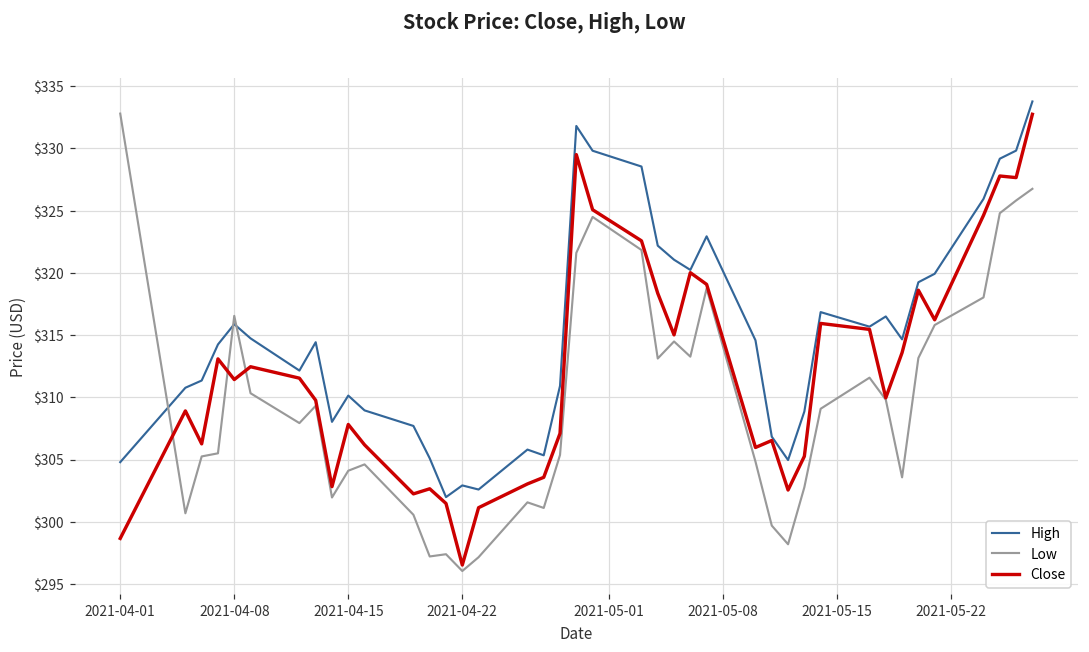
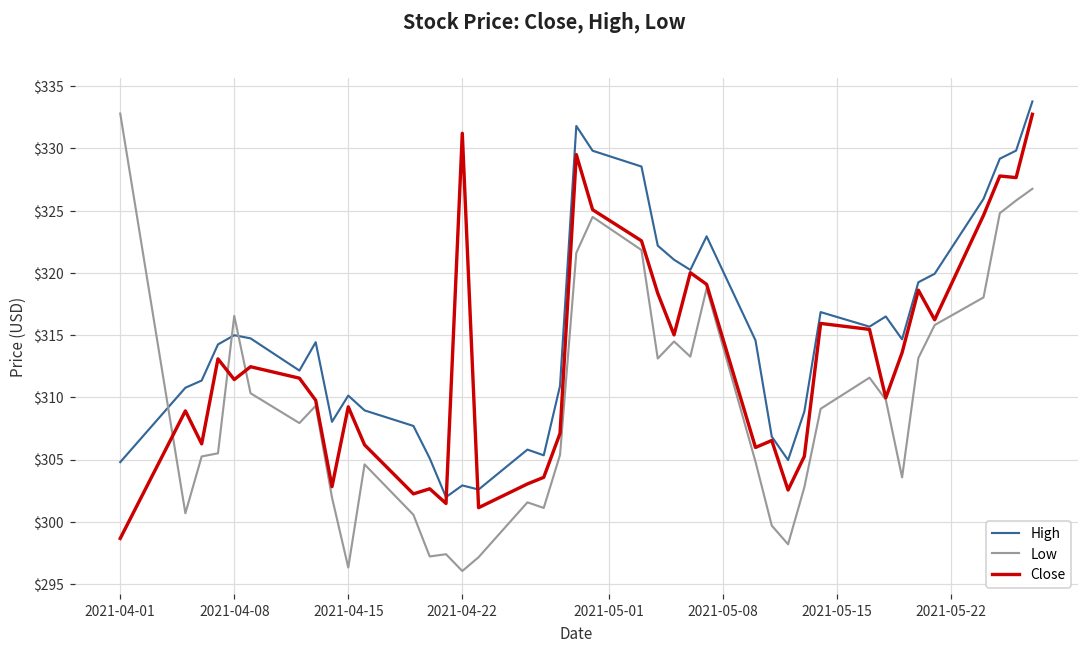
High, 2021-04-08: $315.9 -> $315.0
Low, 2021-04-15: $304.1 -> $296.3
Close, 2021-04-15: $307.8 -> $309.2
Close, 2021-04-22: $296.5 -> $331.2
